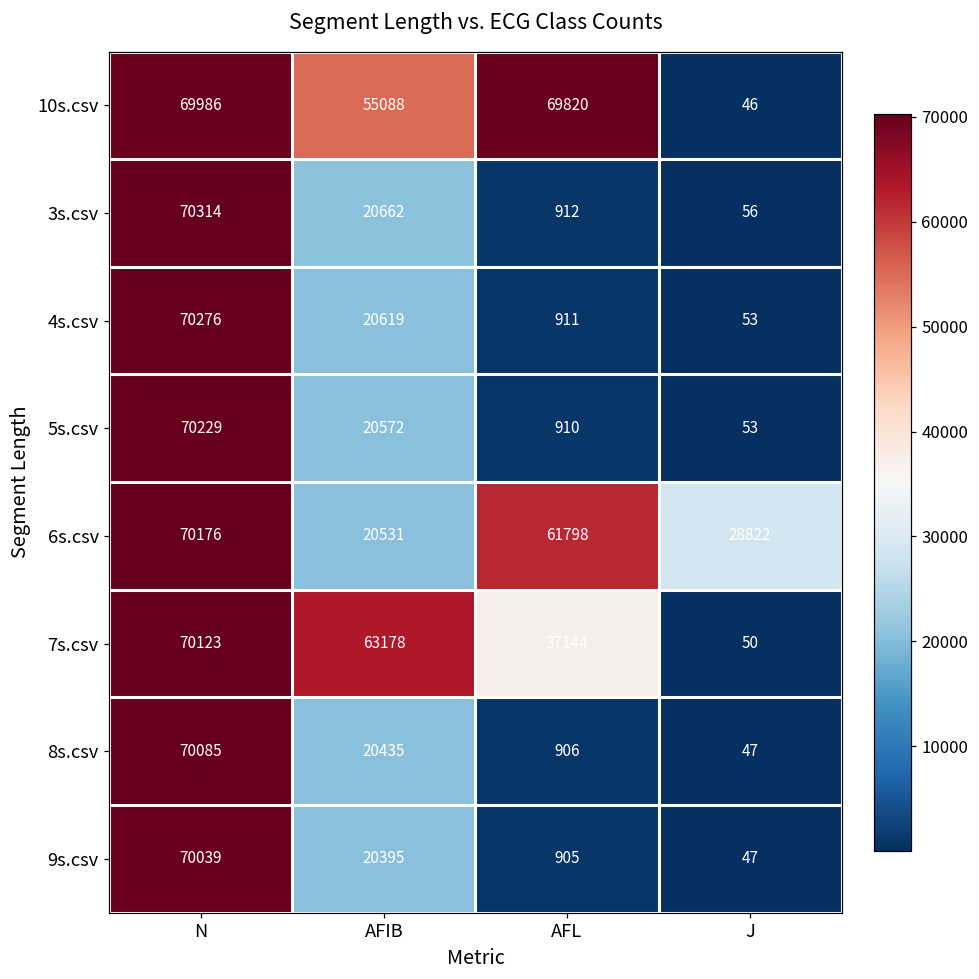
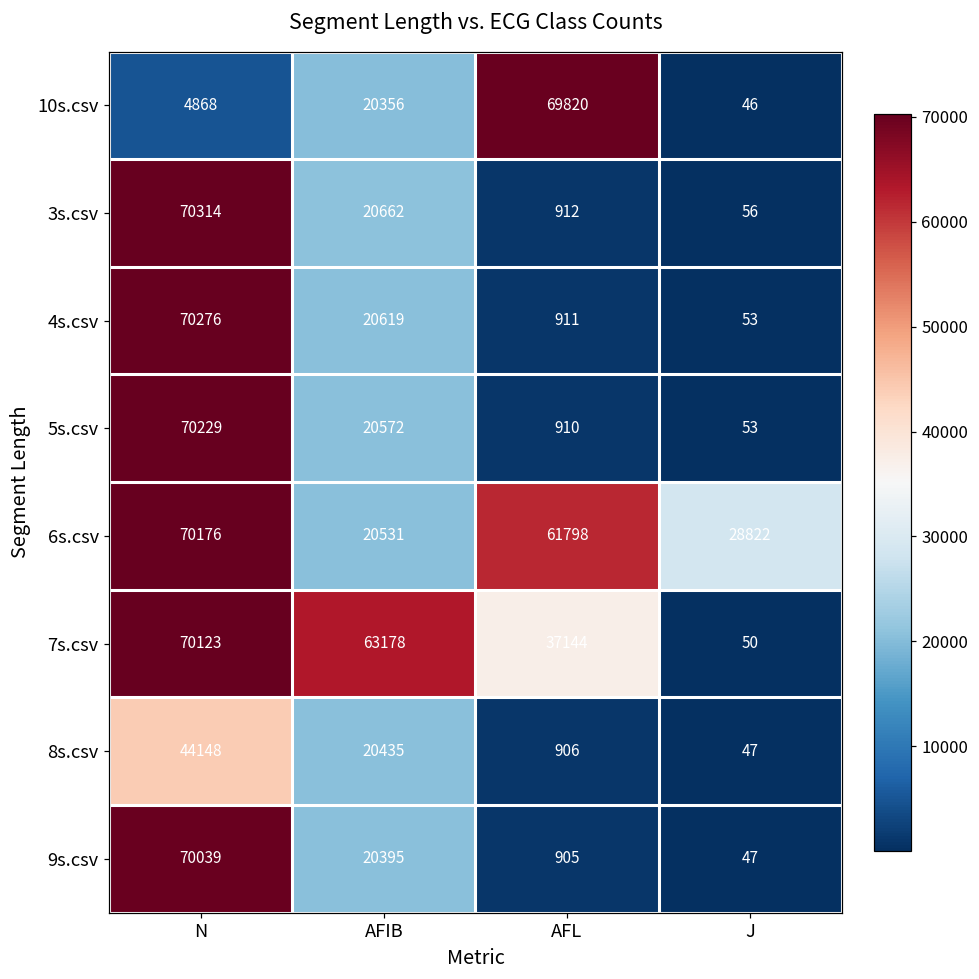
10s.csv, N: 69986 -> 4868
10s.csv, AFIB: 55088 -> 20356
8s.csv, N: 70085 -> 44148
